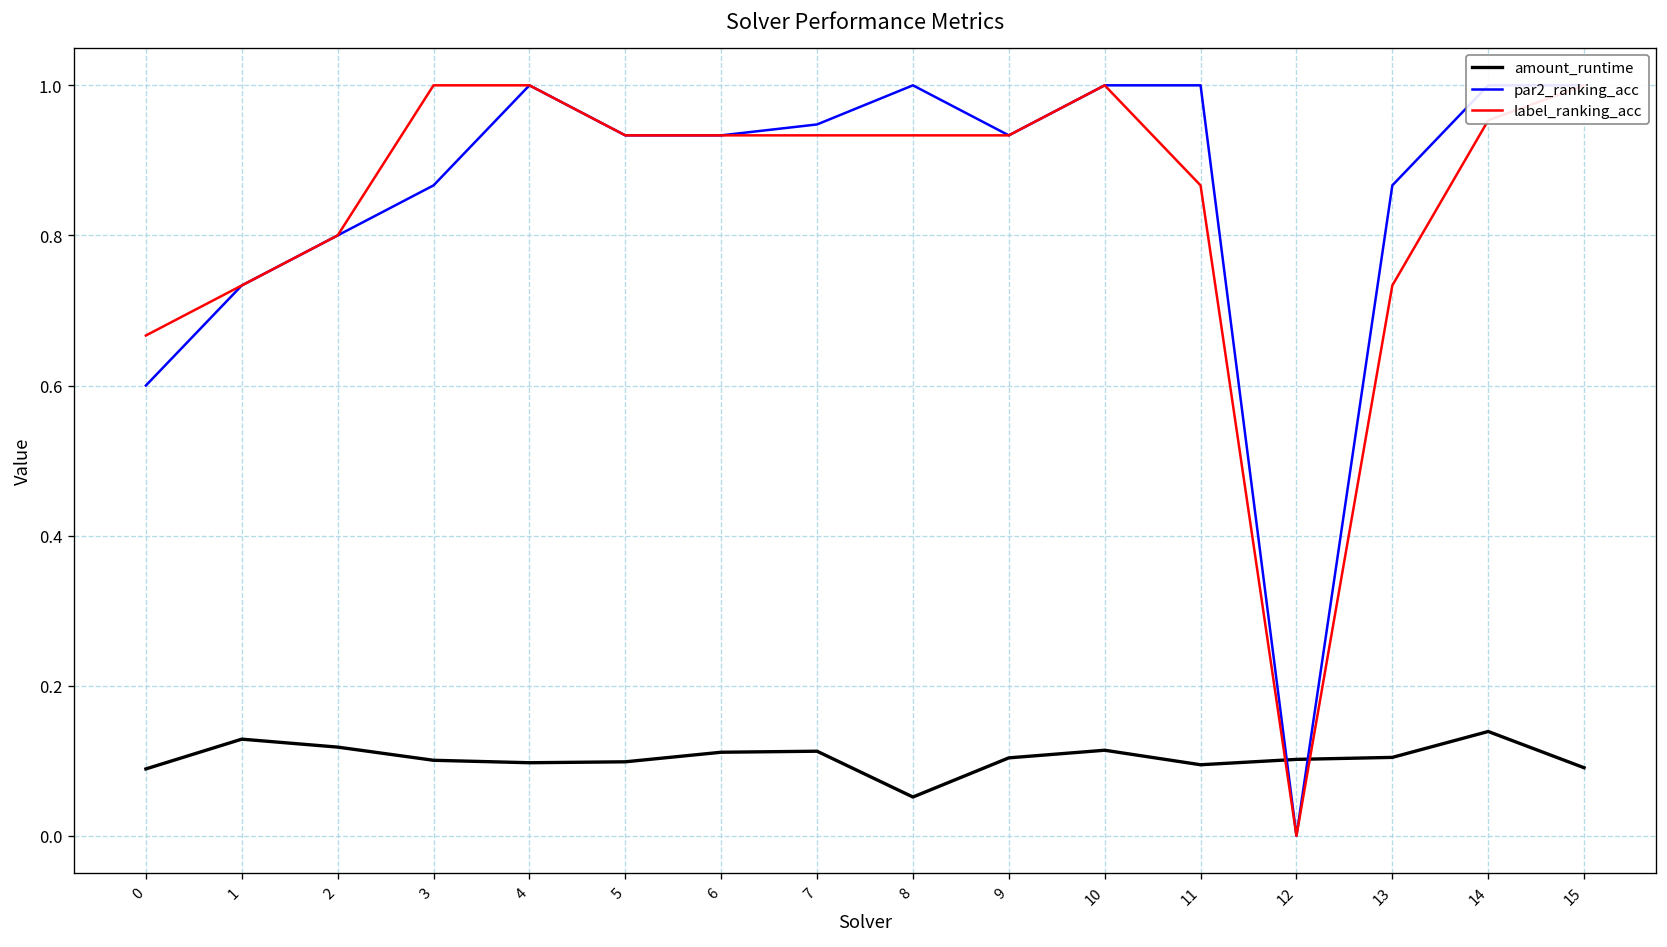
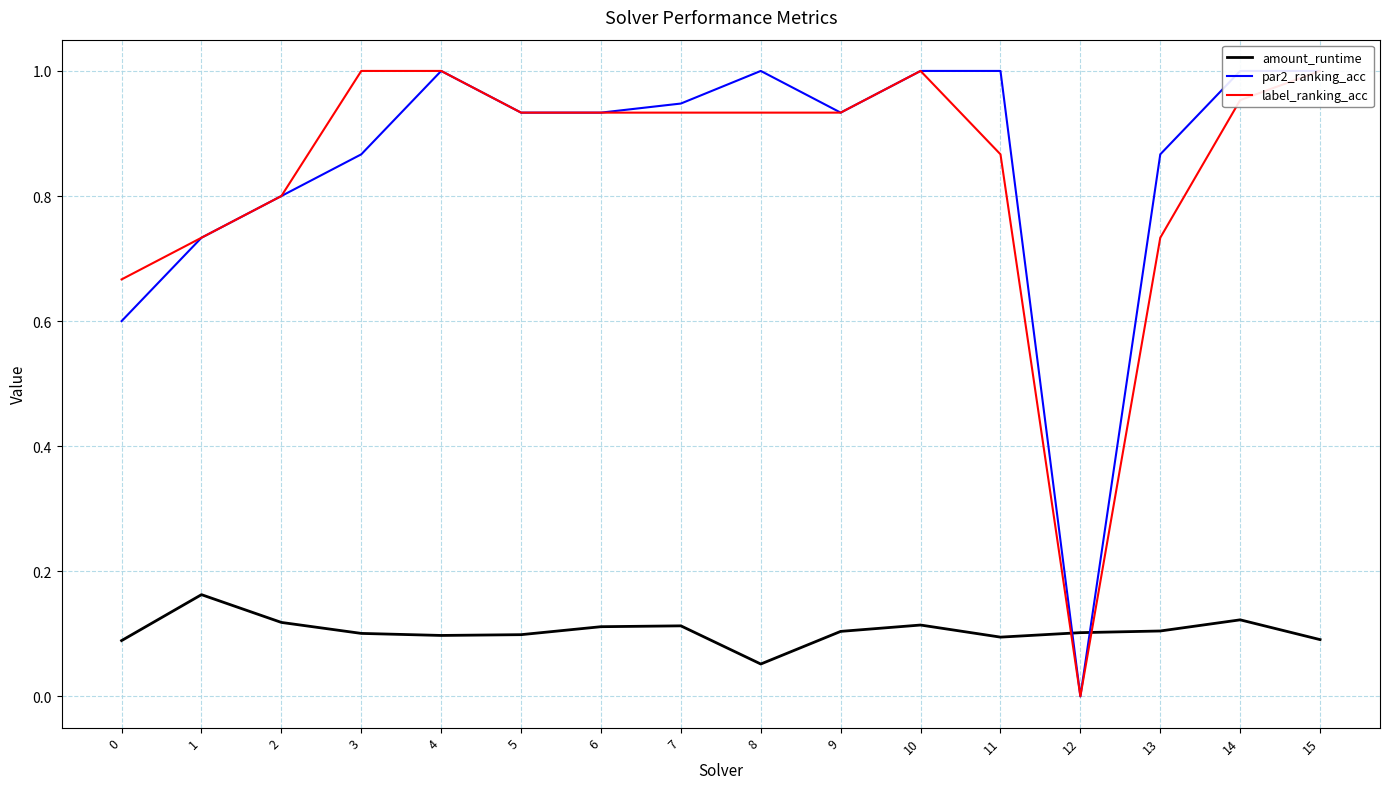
amount_runtime, 1: 0.13 -> 0.16
amount_runtime, 14: 0.14 -> 0.12
